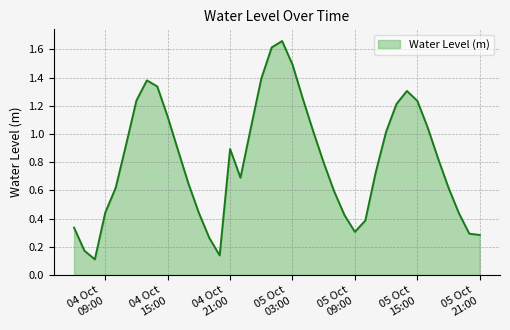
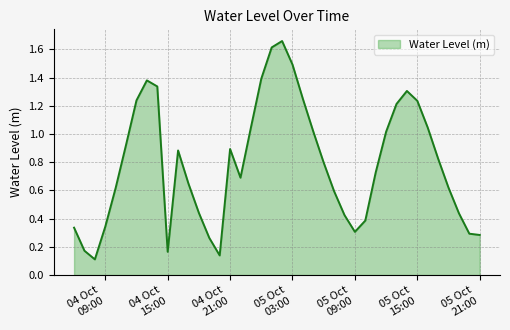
04 Oct 09:00: 0.44 -> 0.34
04 Oct 15:00: 1.12 -> 0.16
